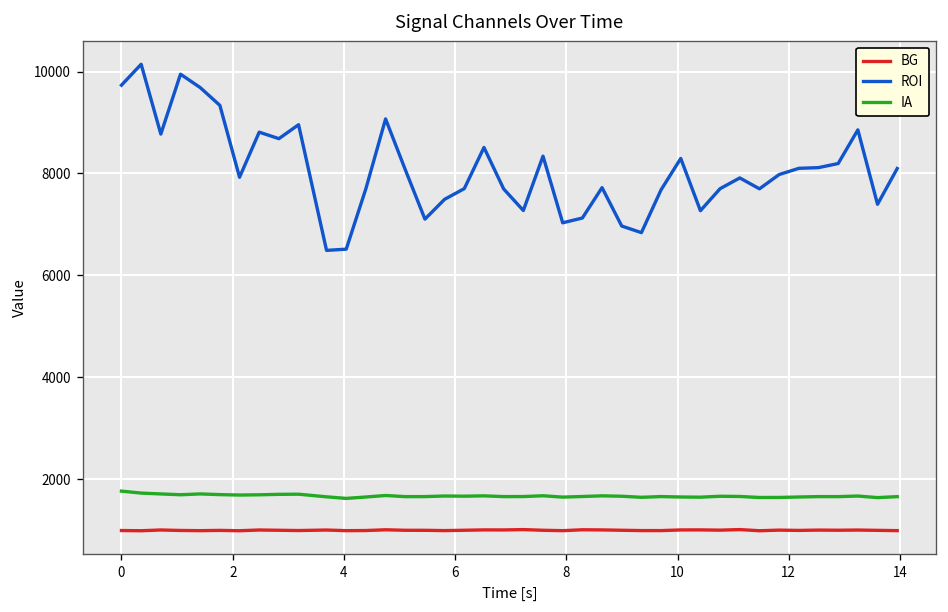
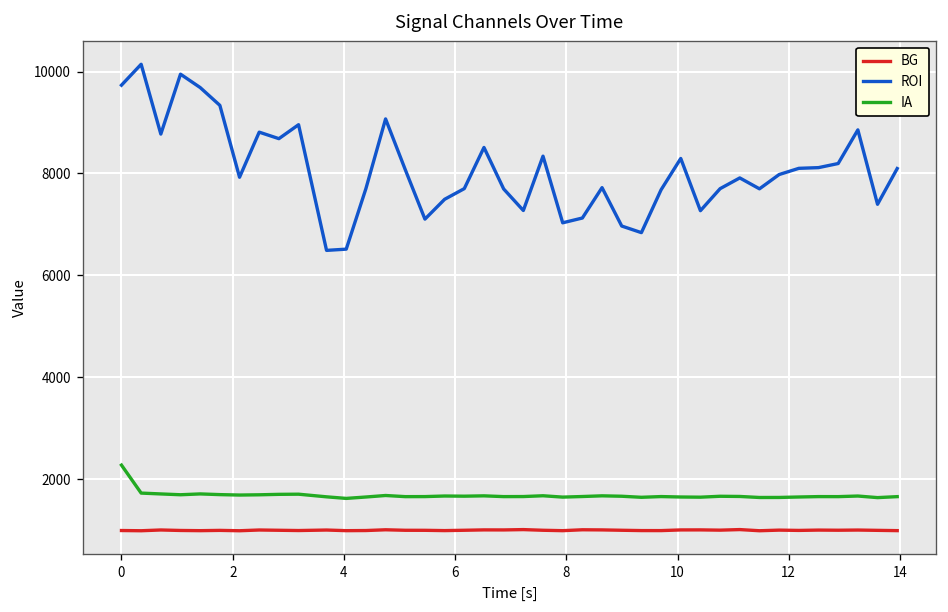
IA, 0: 1800 -> 2300
